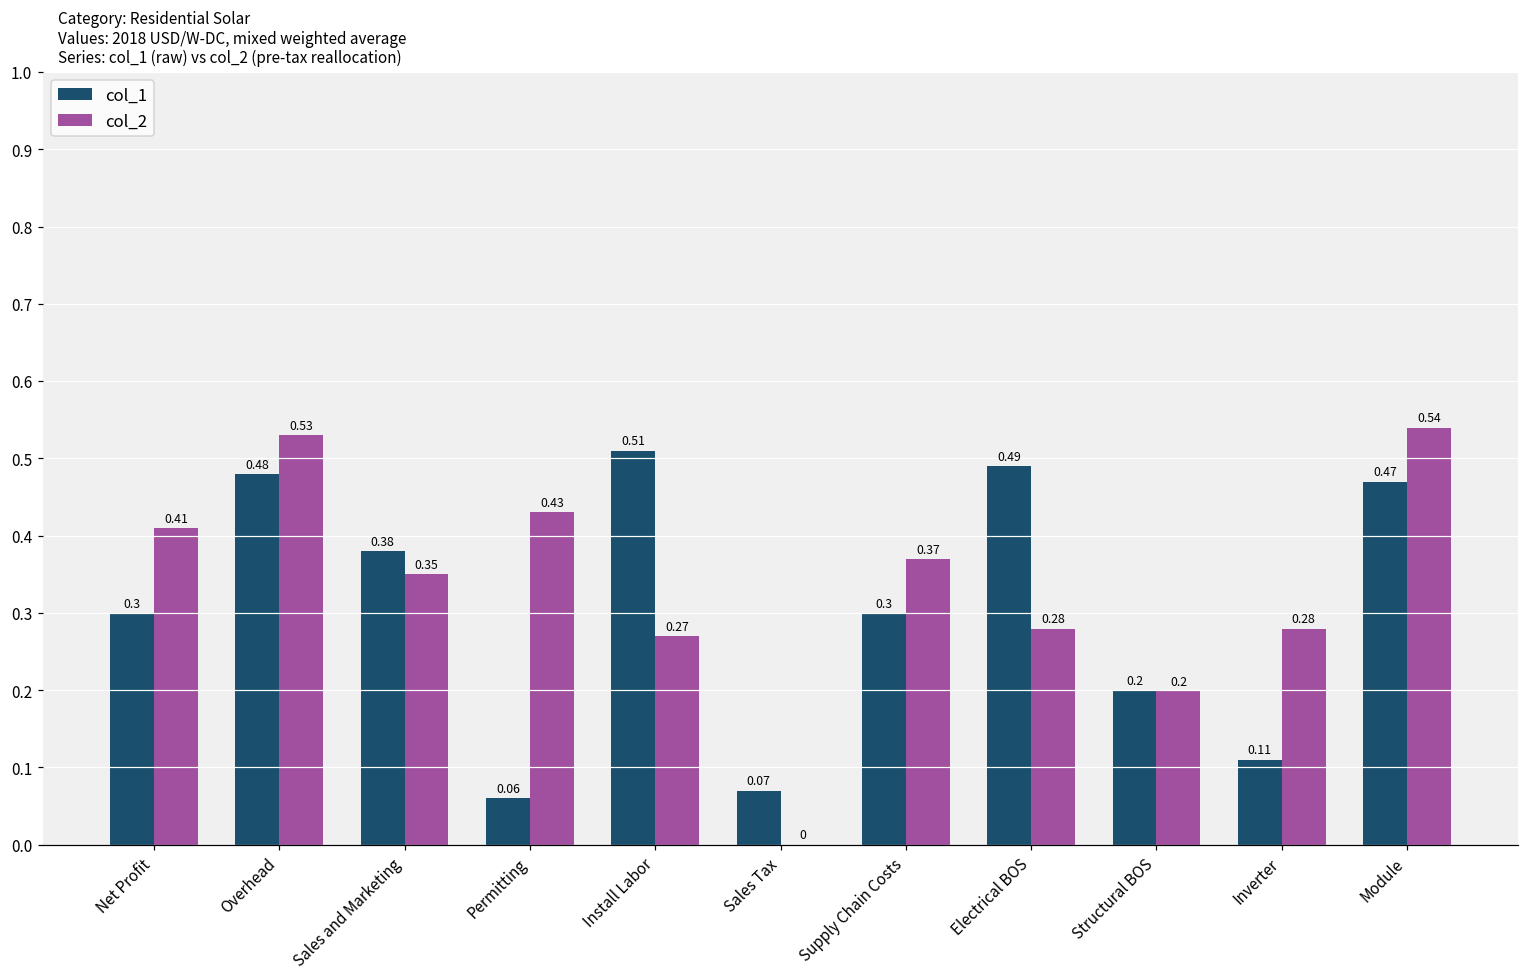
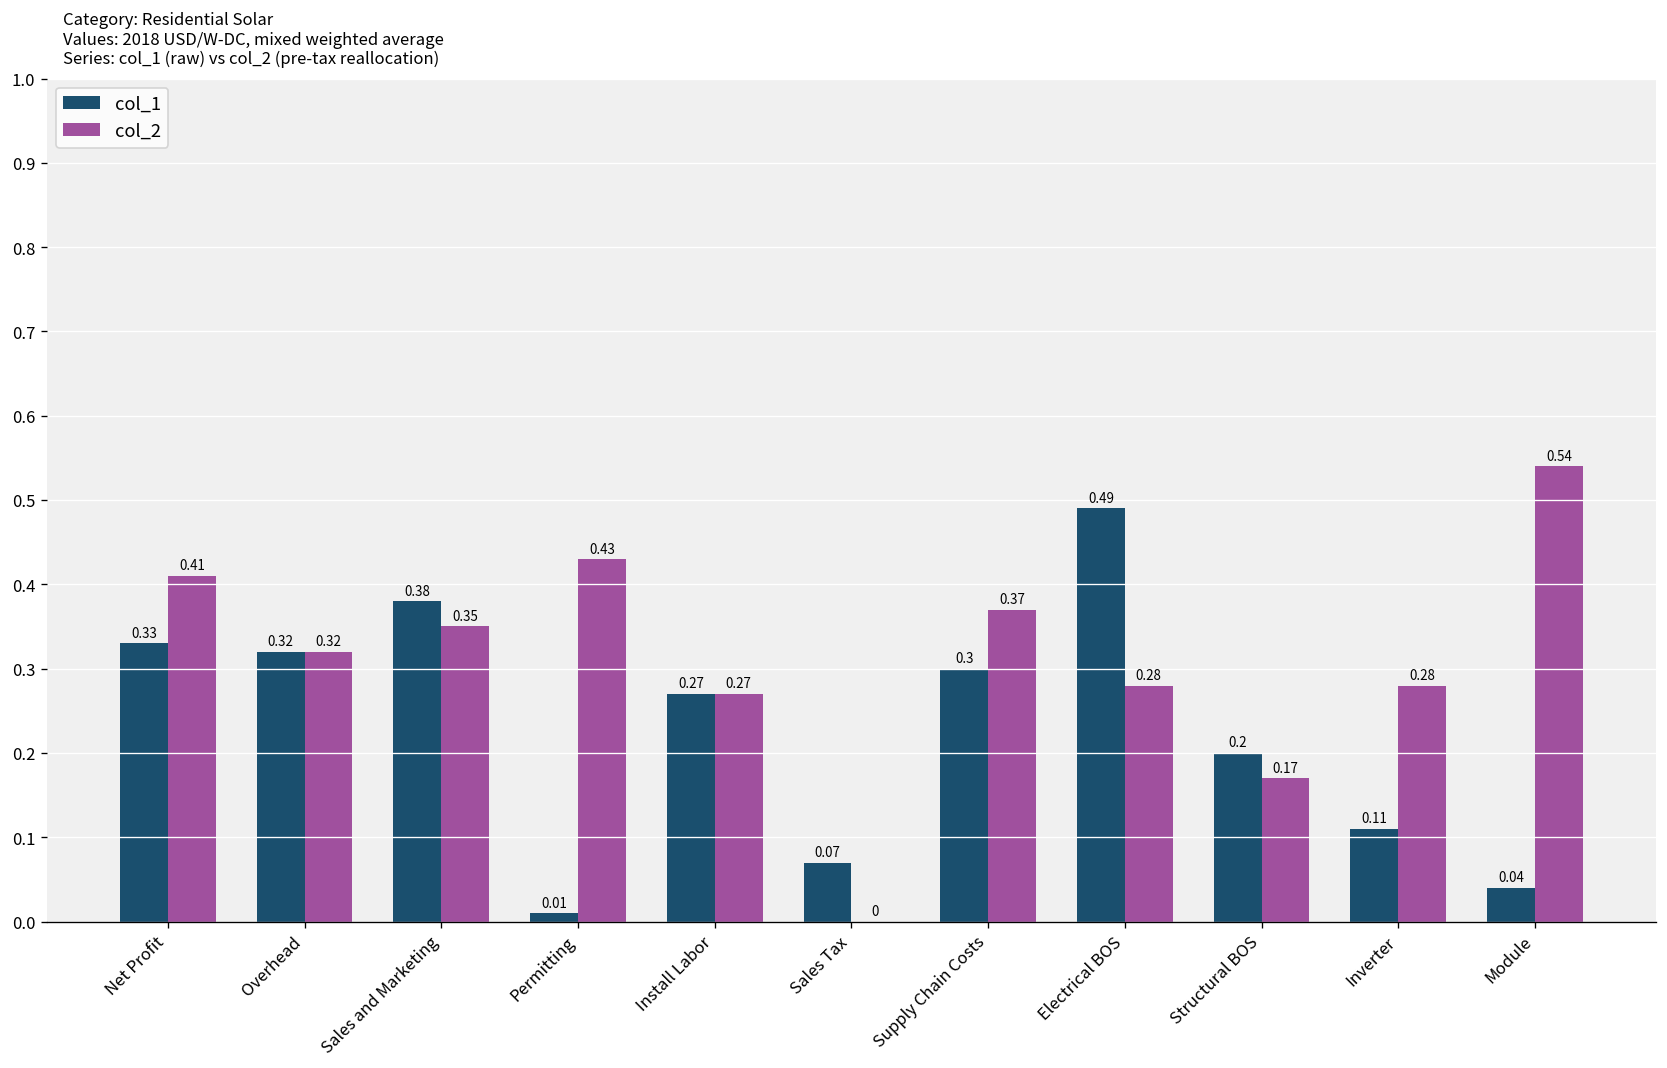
col_1, Net Profit: 0.3 -> 0.33
col_1, Overhead: 0.48 -> 0.32
col_2, Overhead: 0.53 -> 0.32
col_1, Permitting: 0.06 -> 0.01
col_1, Install Labor: 0.51 -> 0.27
col_2, Structural BOS: 0.2 -> 0.17
col_1, Module: 0.47 -> 0.04
